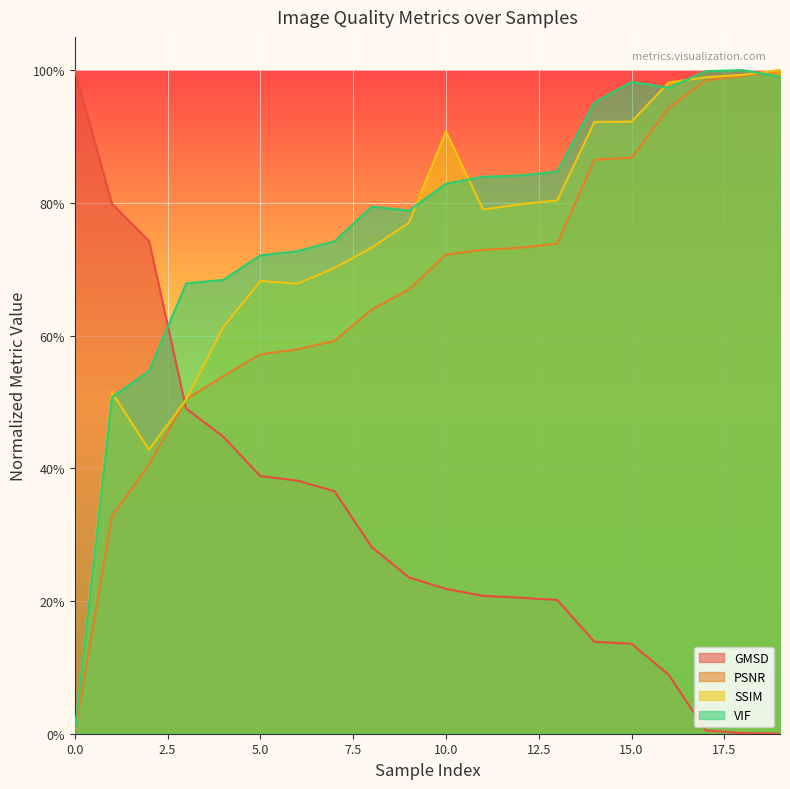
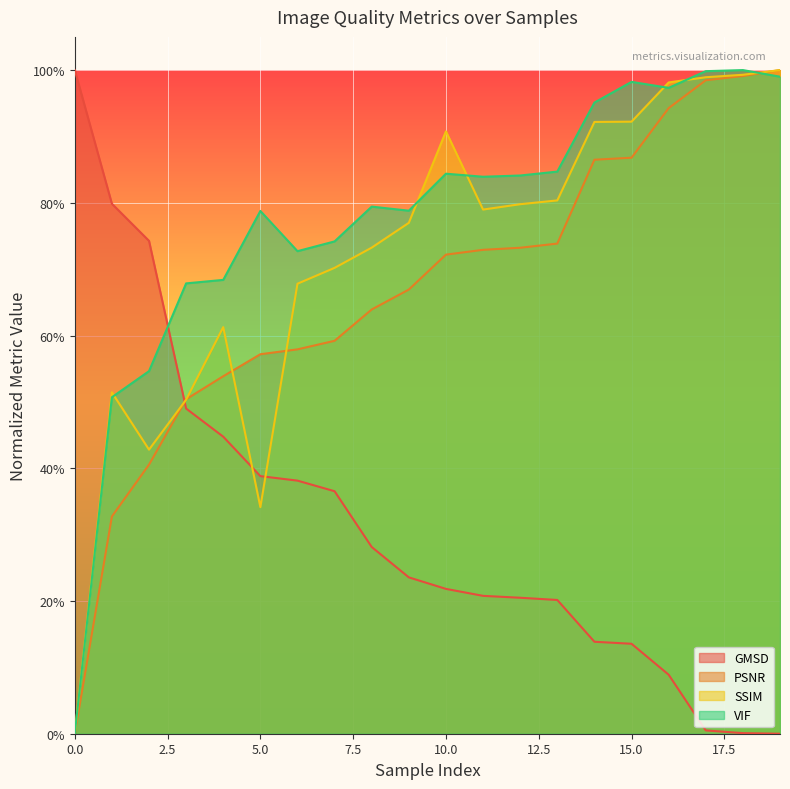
SSIM, 5.0: 68% -> 34%
VIF, 5.0: 72% -> 79%
VIF, 10.0: 83% -> 84%
